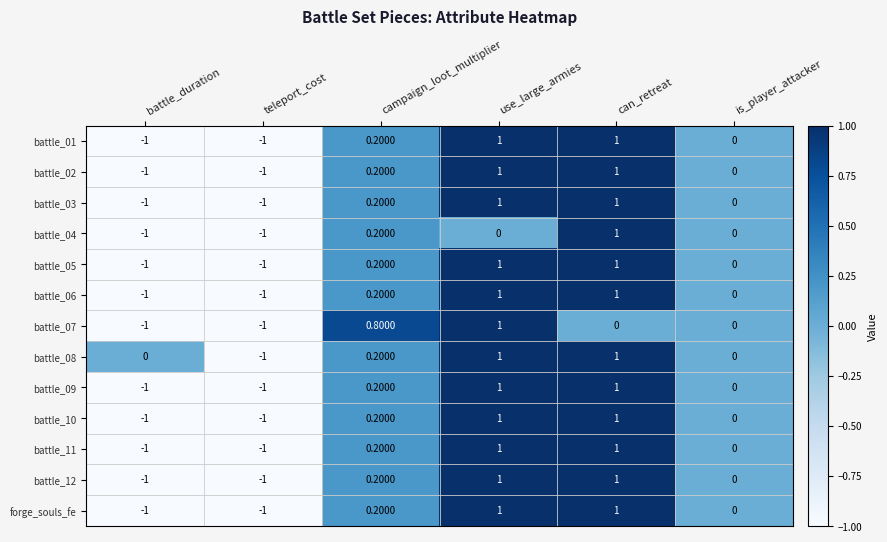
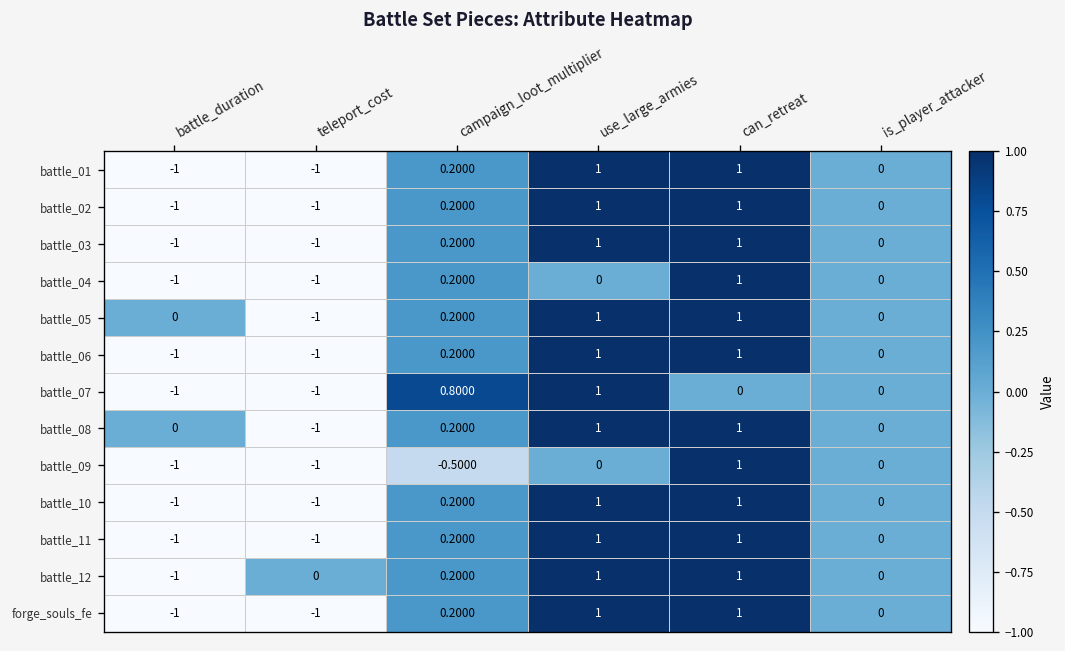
battle_05, battle_duration: -1 -> 0
battle_09, campaign_loot_multiplier: 0.2000 -> -0.5000
battle_09, use_large_armies: 1 -> 0
battle_12, teleport_cost: -1 -> 0
